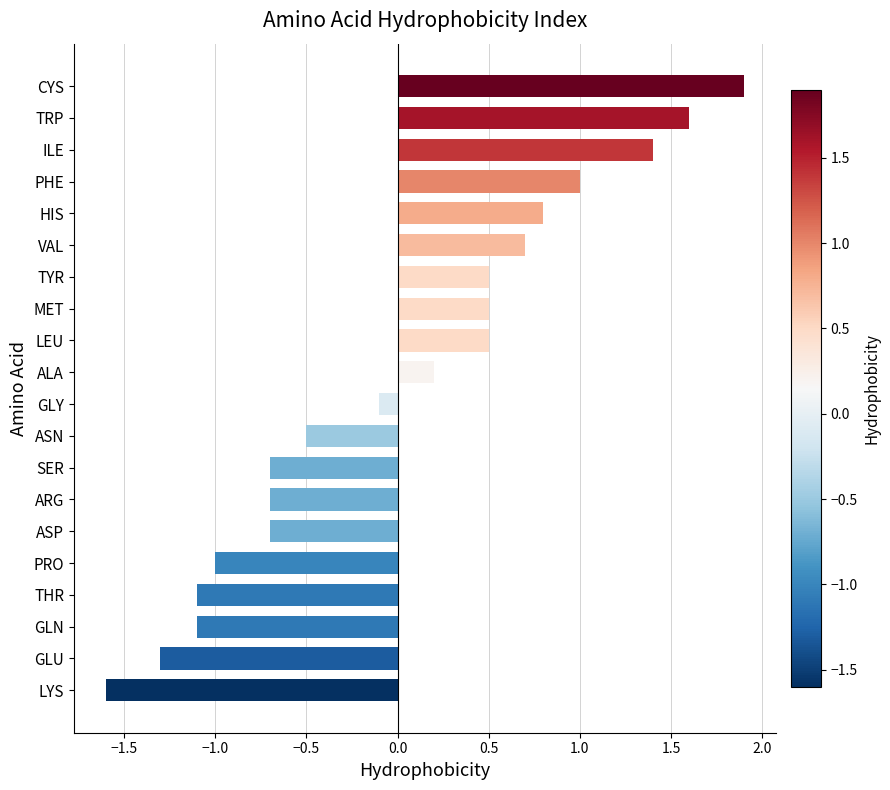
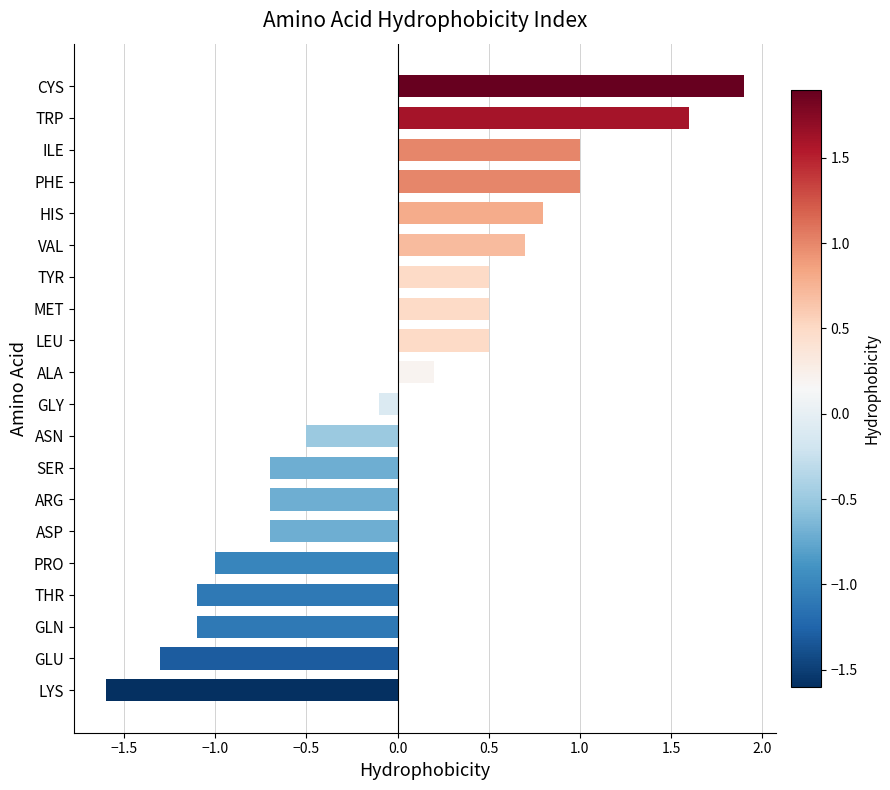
ILE: 1.4 -> 1.0
